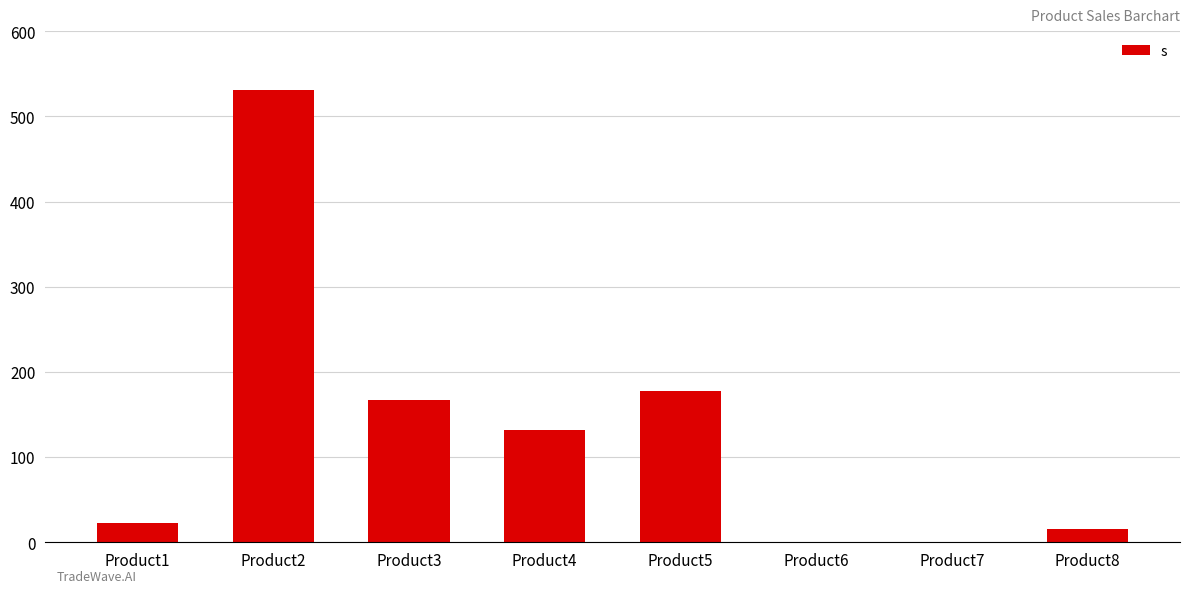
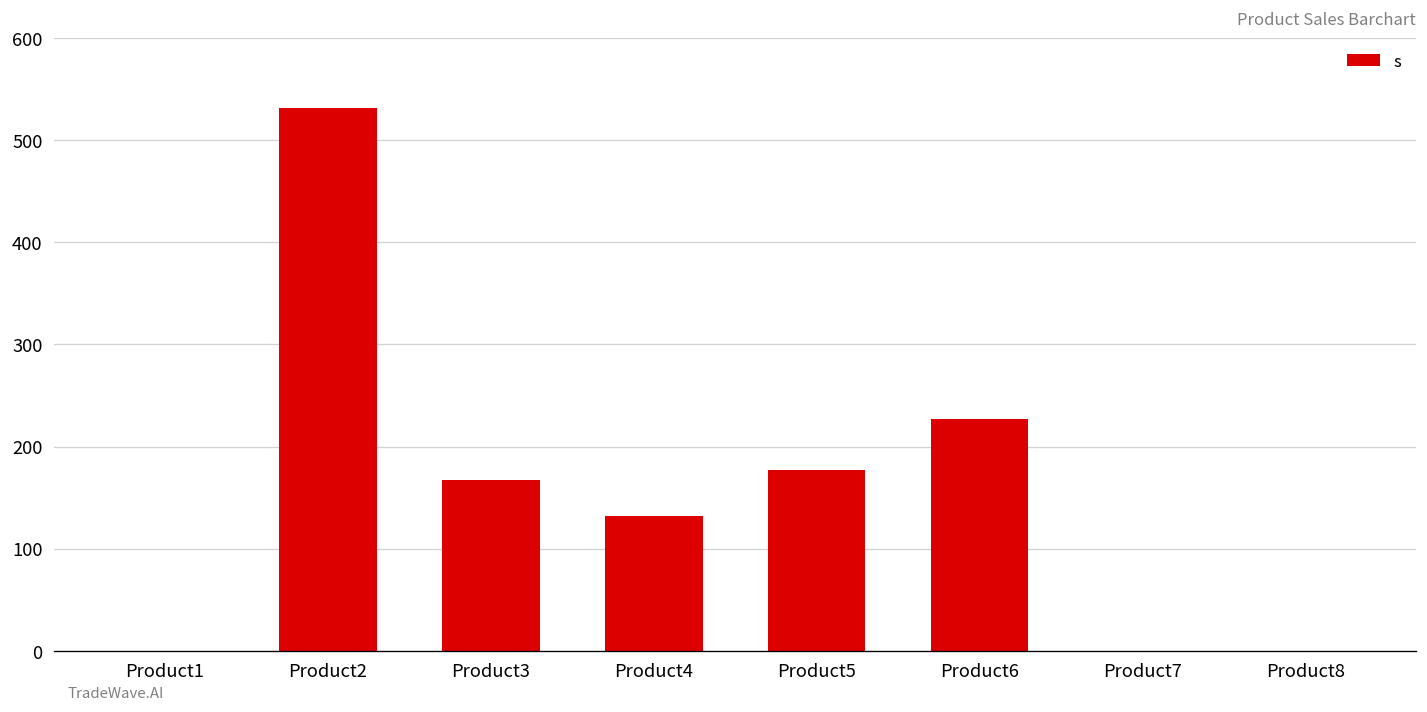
Product1: 20 -> 0
Product6: 0 -> 230
Product8: 20 -> 0
